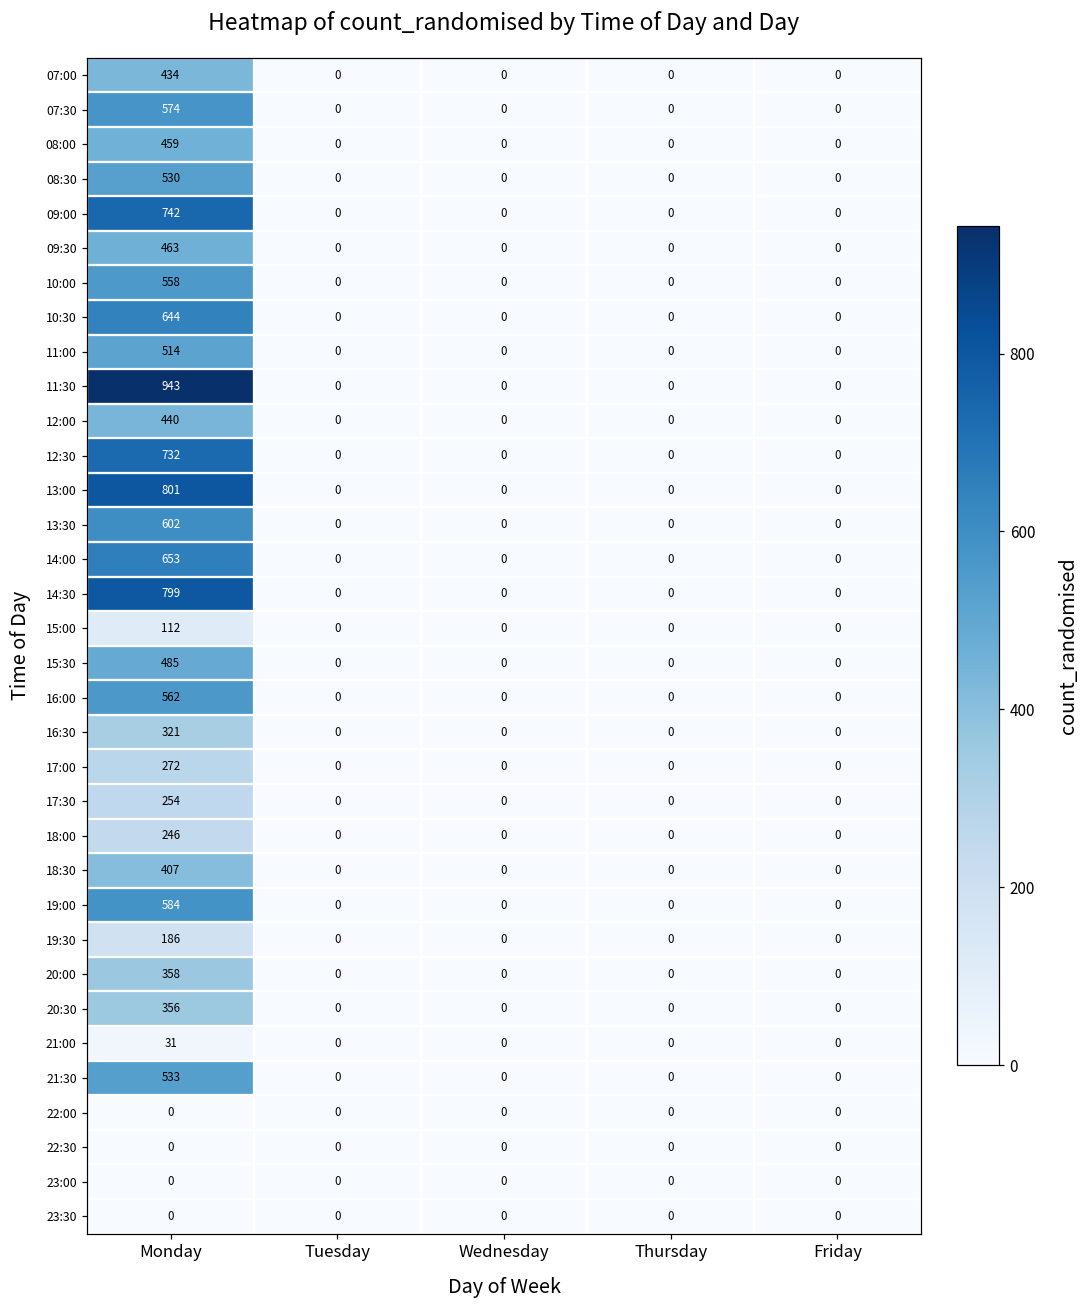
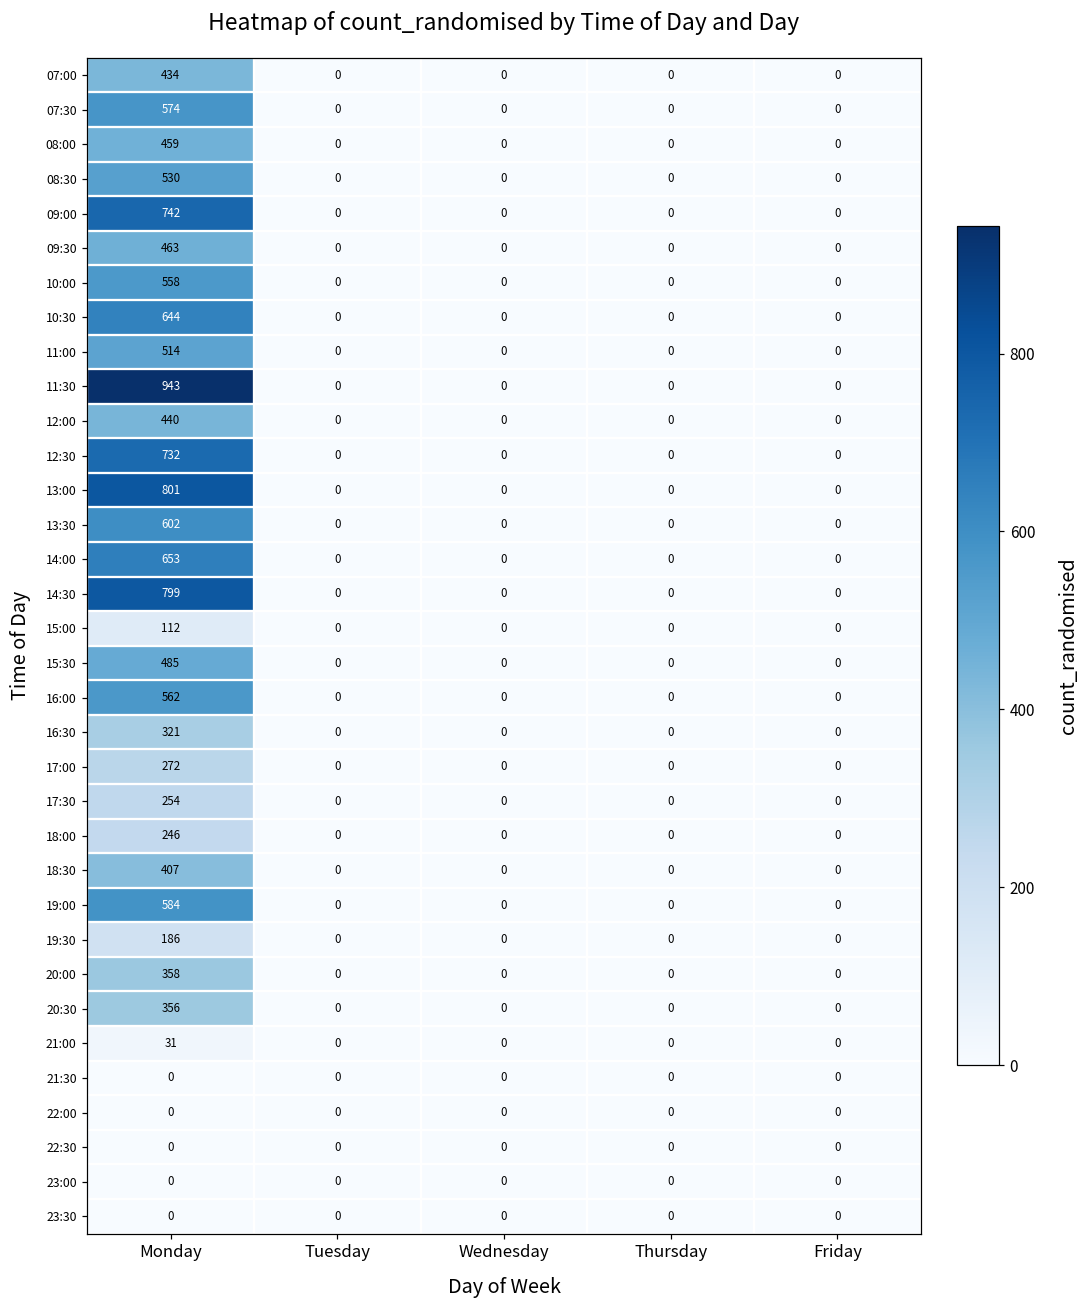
21:30, Monday: 533 -> 0
